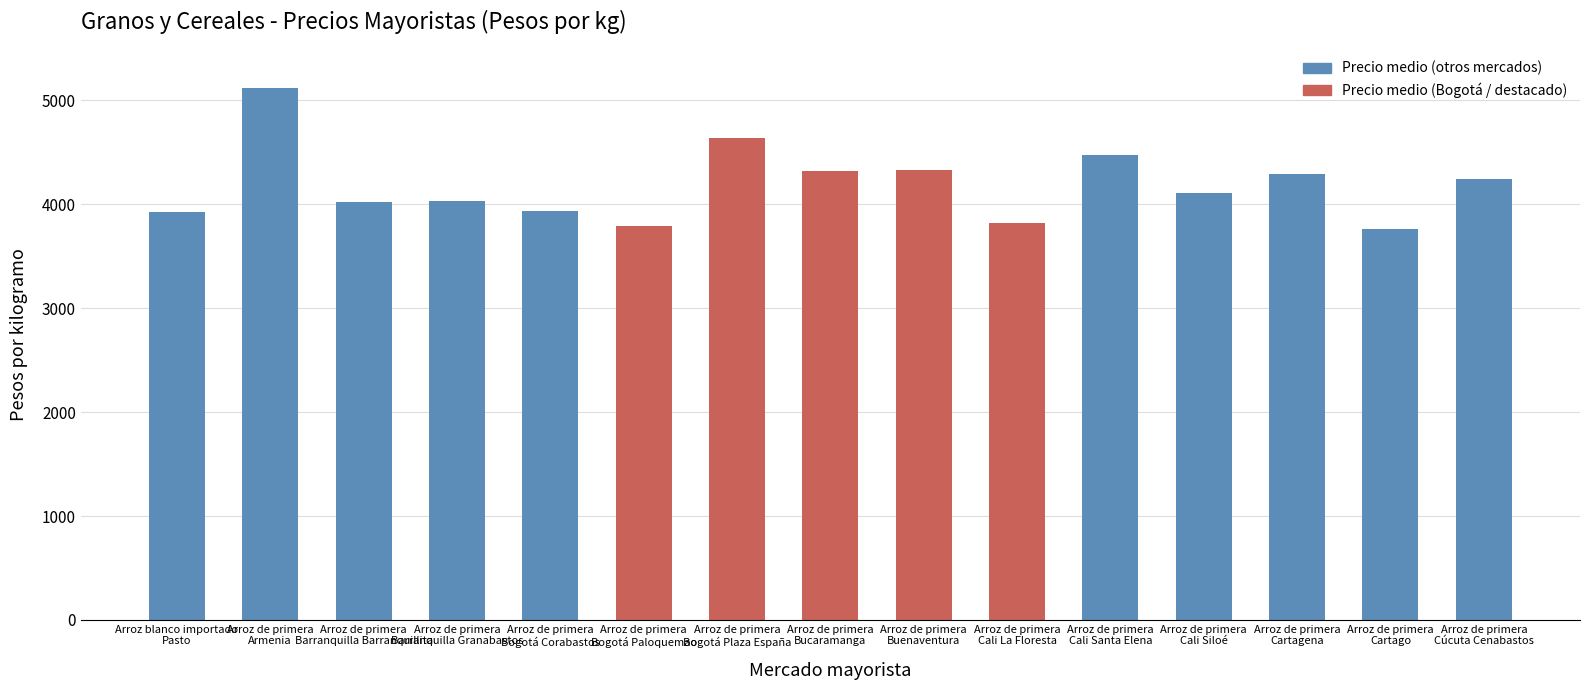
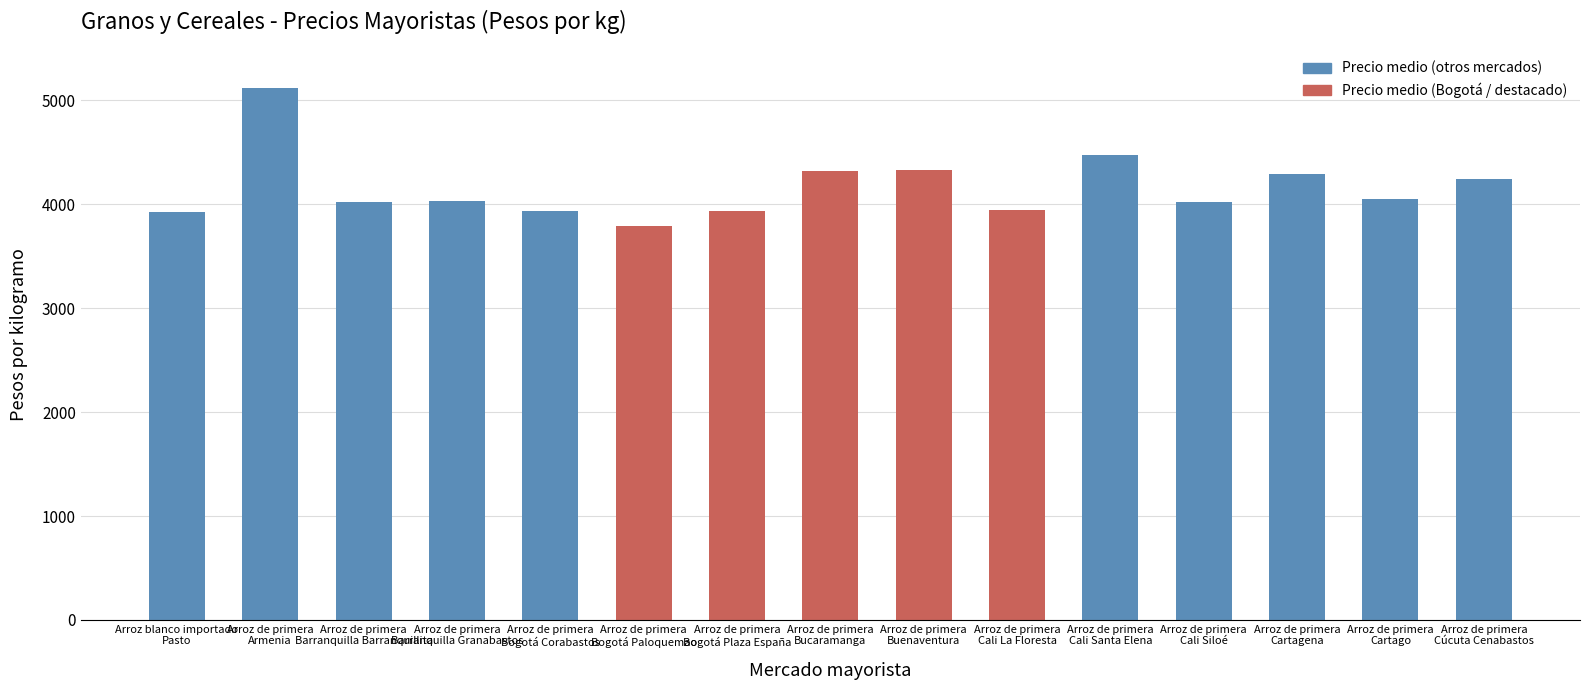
Arroz de primera Bogotá Plaza España: 4640 -> 3930
Arroz de primera Cali La Floresta: 3820 -> 3940
Arroz de primera Cali Siloé: 4110 -> 4020
Arroz de primera Cartago: 3760 -> 4050
